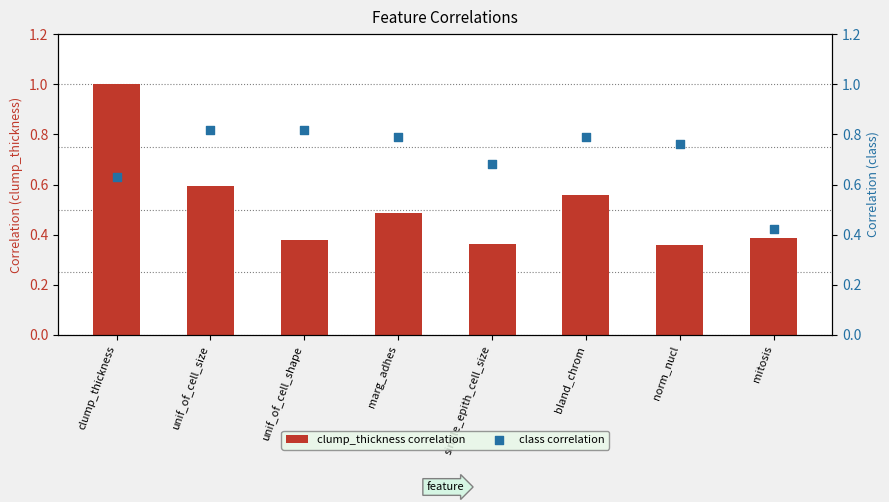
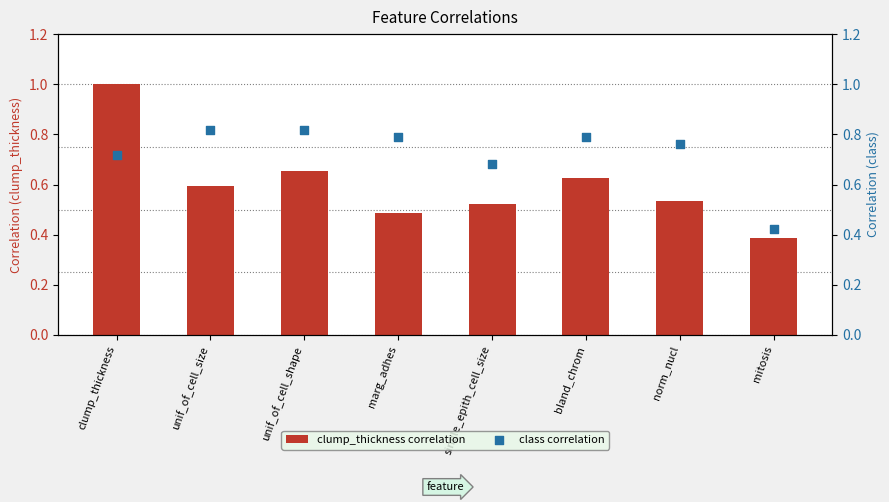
clump_thickness correlation, unif_of_cell_shape: 0.38 -> 0.65
clump_thickness correlation, single_epith_cell_size: 0.36 -> 0.52
clump_thickness correlation, bland_chrom: 0.56 -> 0.62
clump_thickness correlation, norm_nucl: 0.36 -> 0.54
class correlation, clump_thickness: 0.63 -> 0.72
